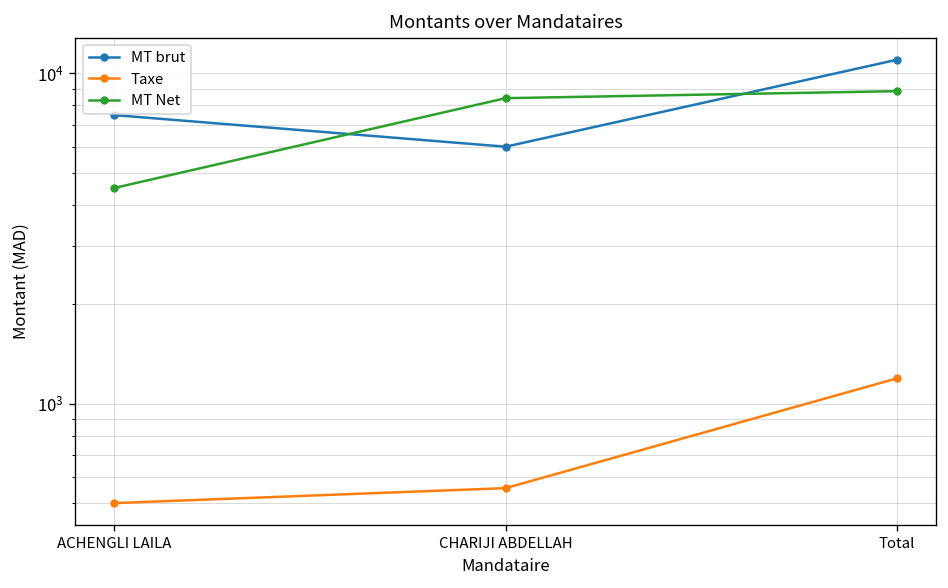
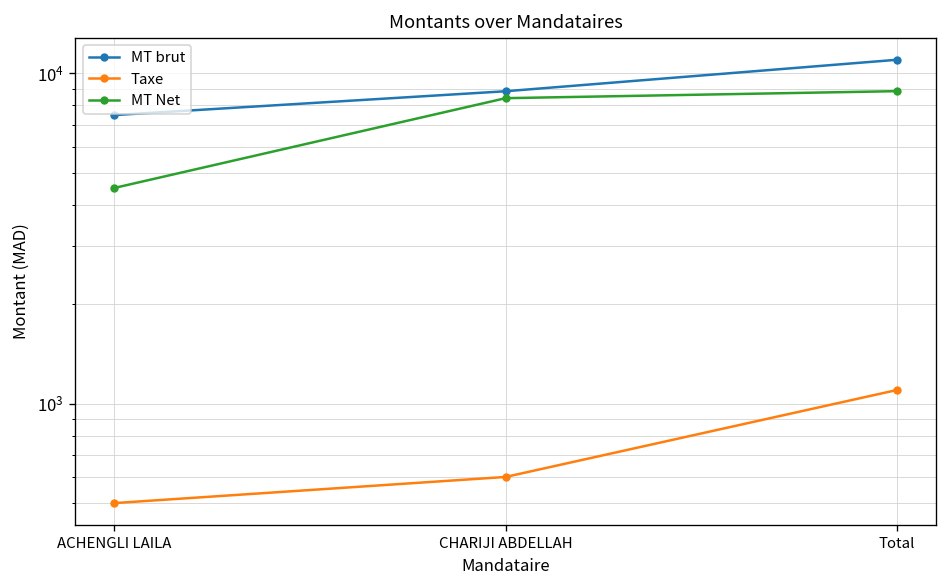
MT brut, CHARIJI ABDELLAH: 6000 -> 8800
Taxe, CHARIJI ABDELLAH: 560 -> 600
Taxe, Total: 1190 -> 1100
